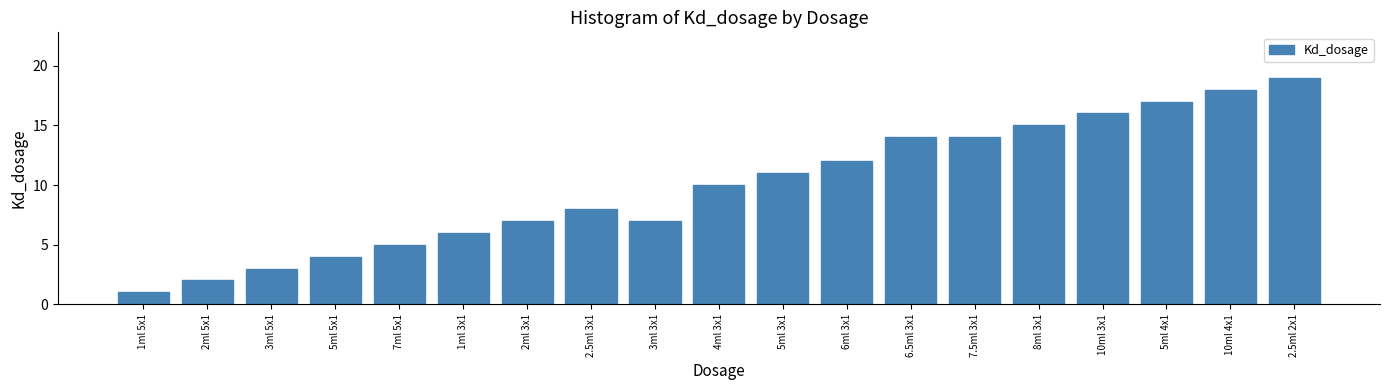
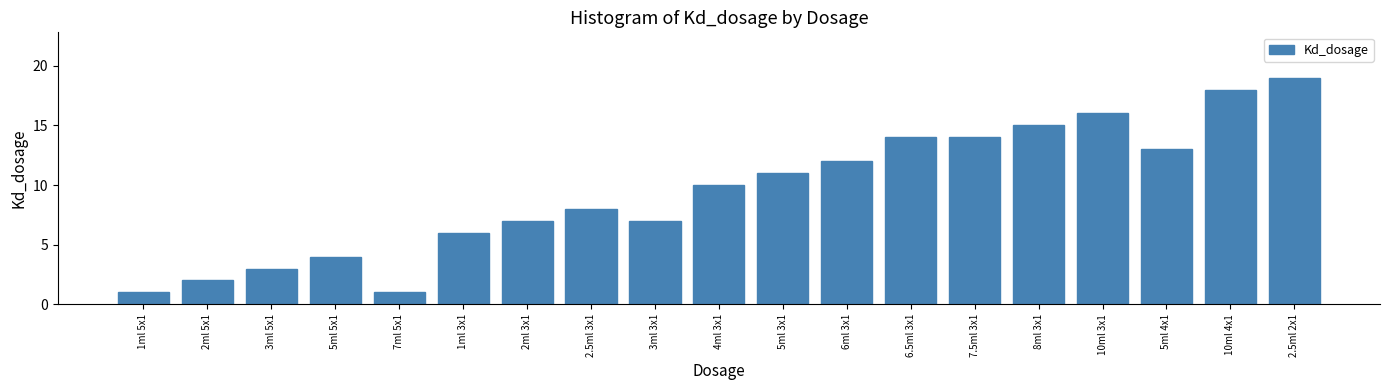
7ml 5x1: 5 -> 1
5ml 4x1: 17 -> 13
